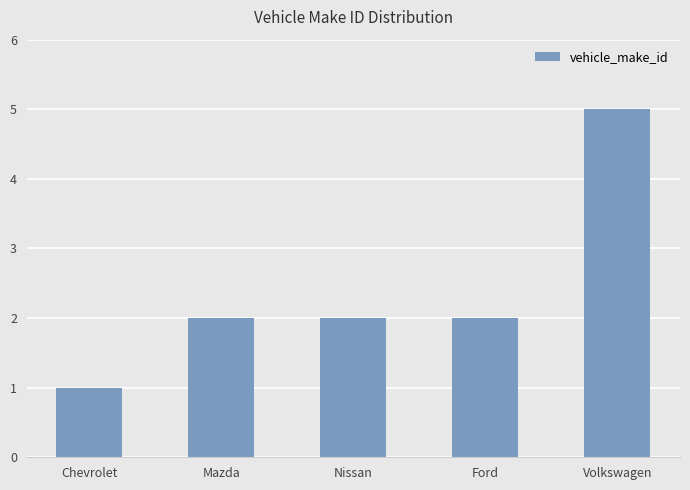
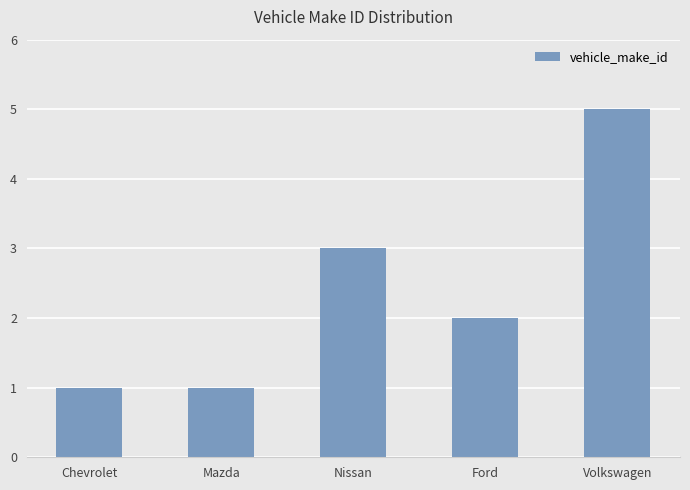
Mazda: 2 -> 1
Nissan: 2 -> 3
